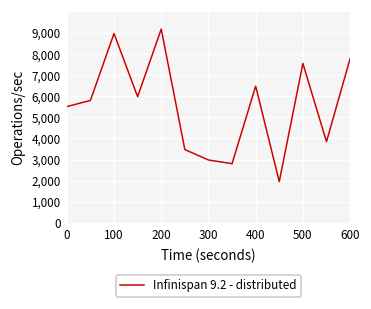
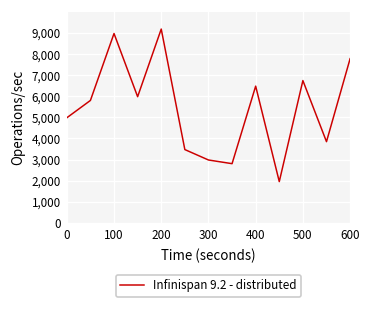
0: 5,500 -> 5,000
500: 7,600 -> 6,700
